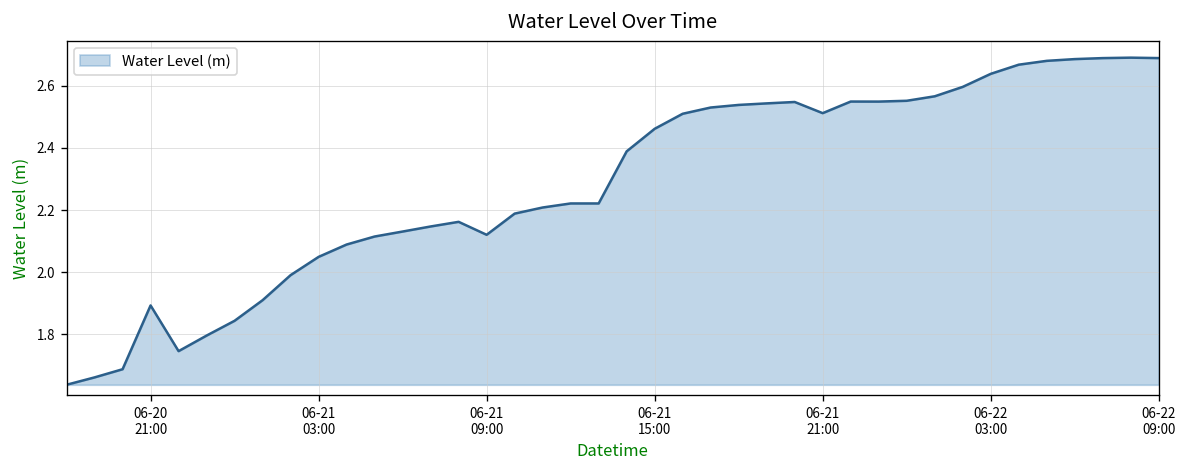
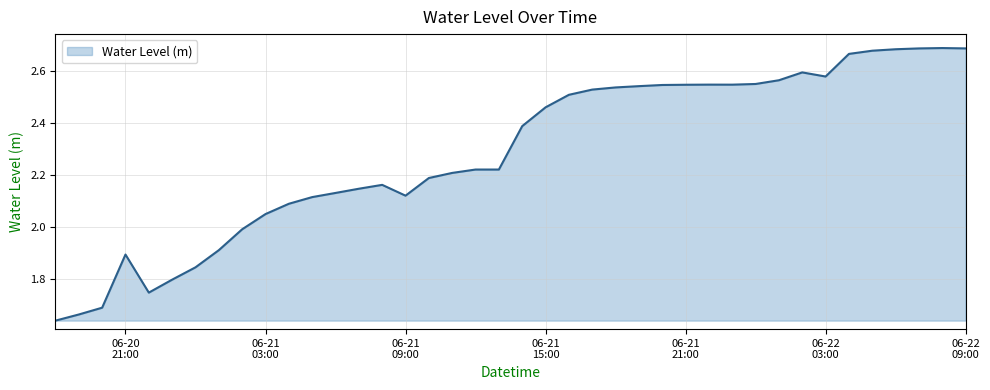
06-21 21:00: 2.51 -> 2.55
06-22 03:00: 2.64 -> 2.58
